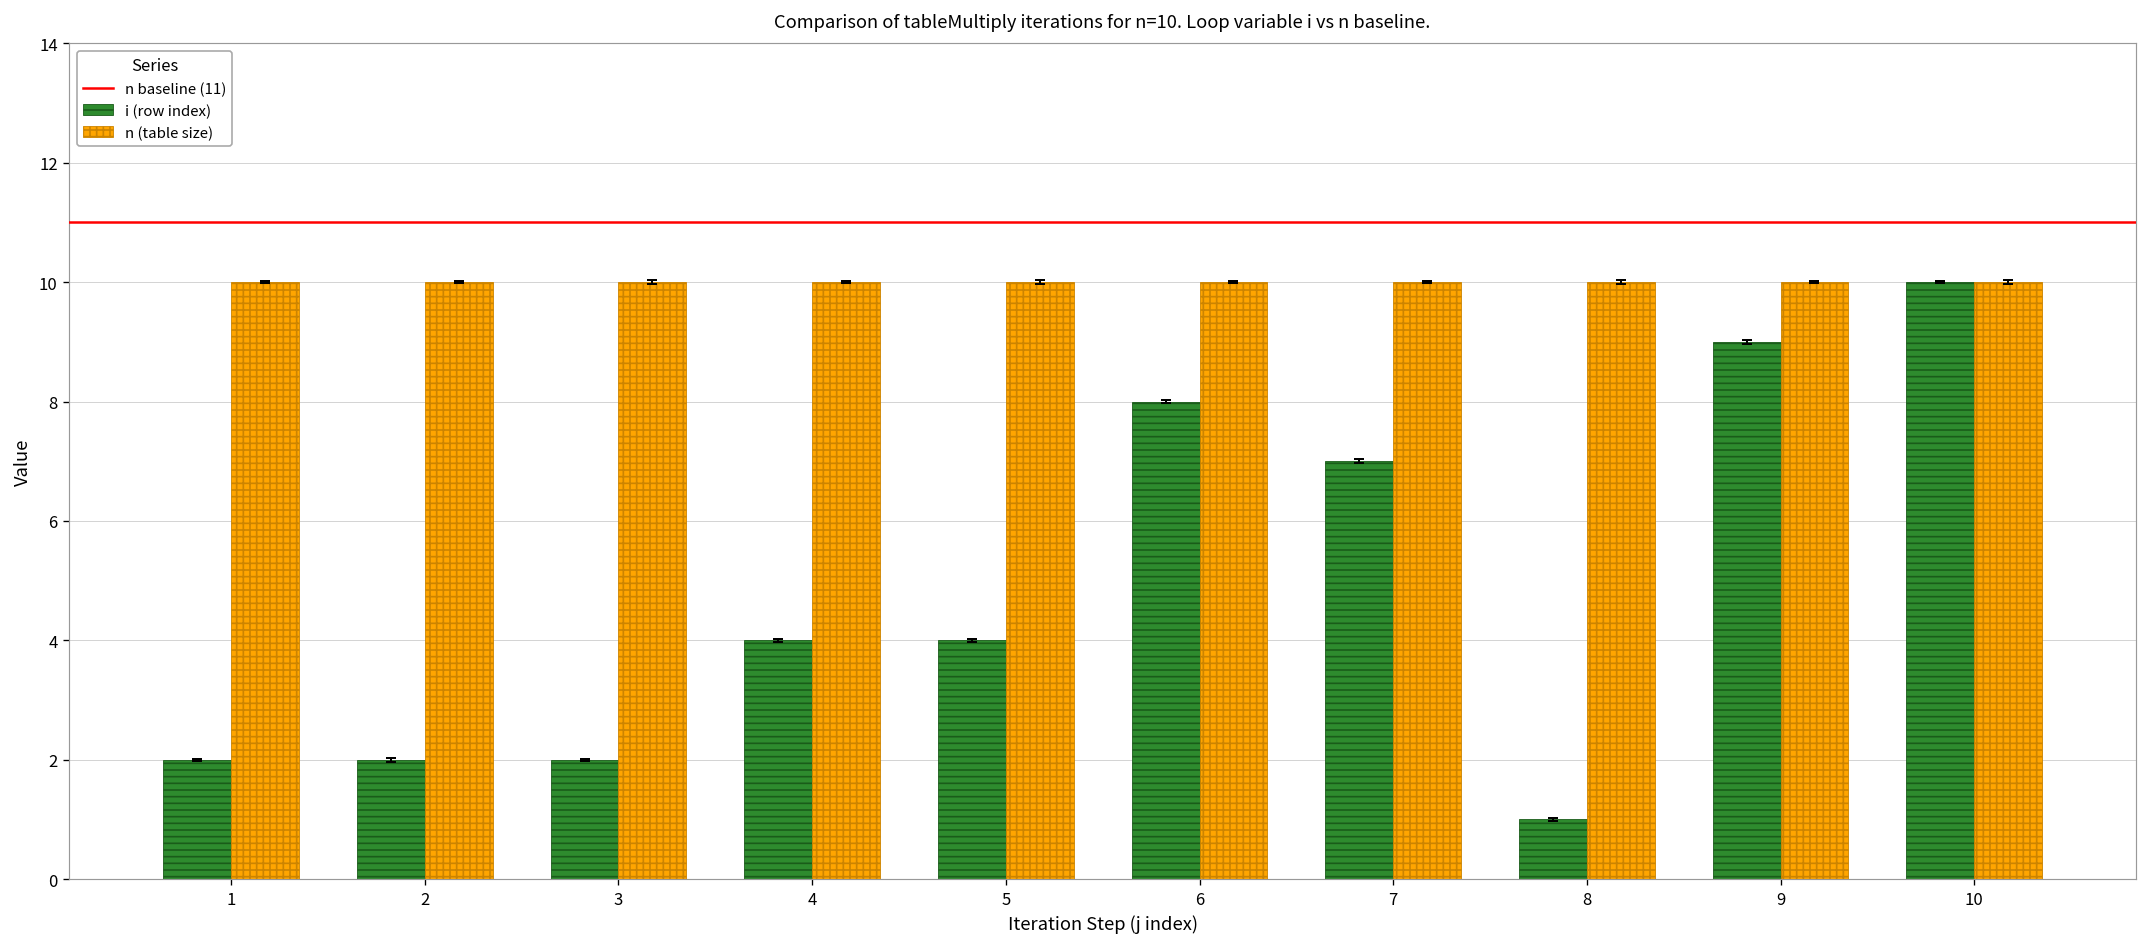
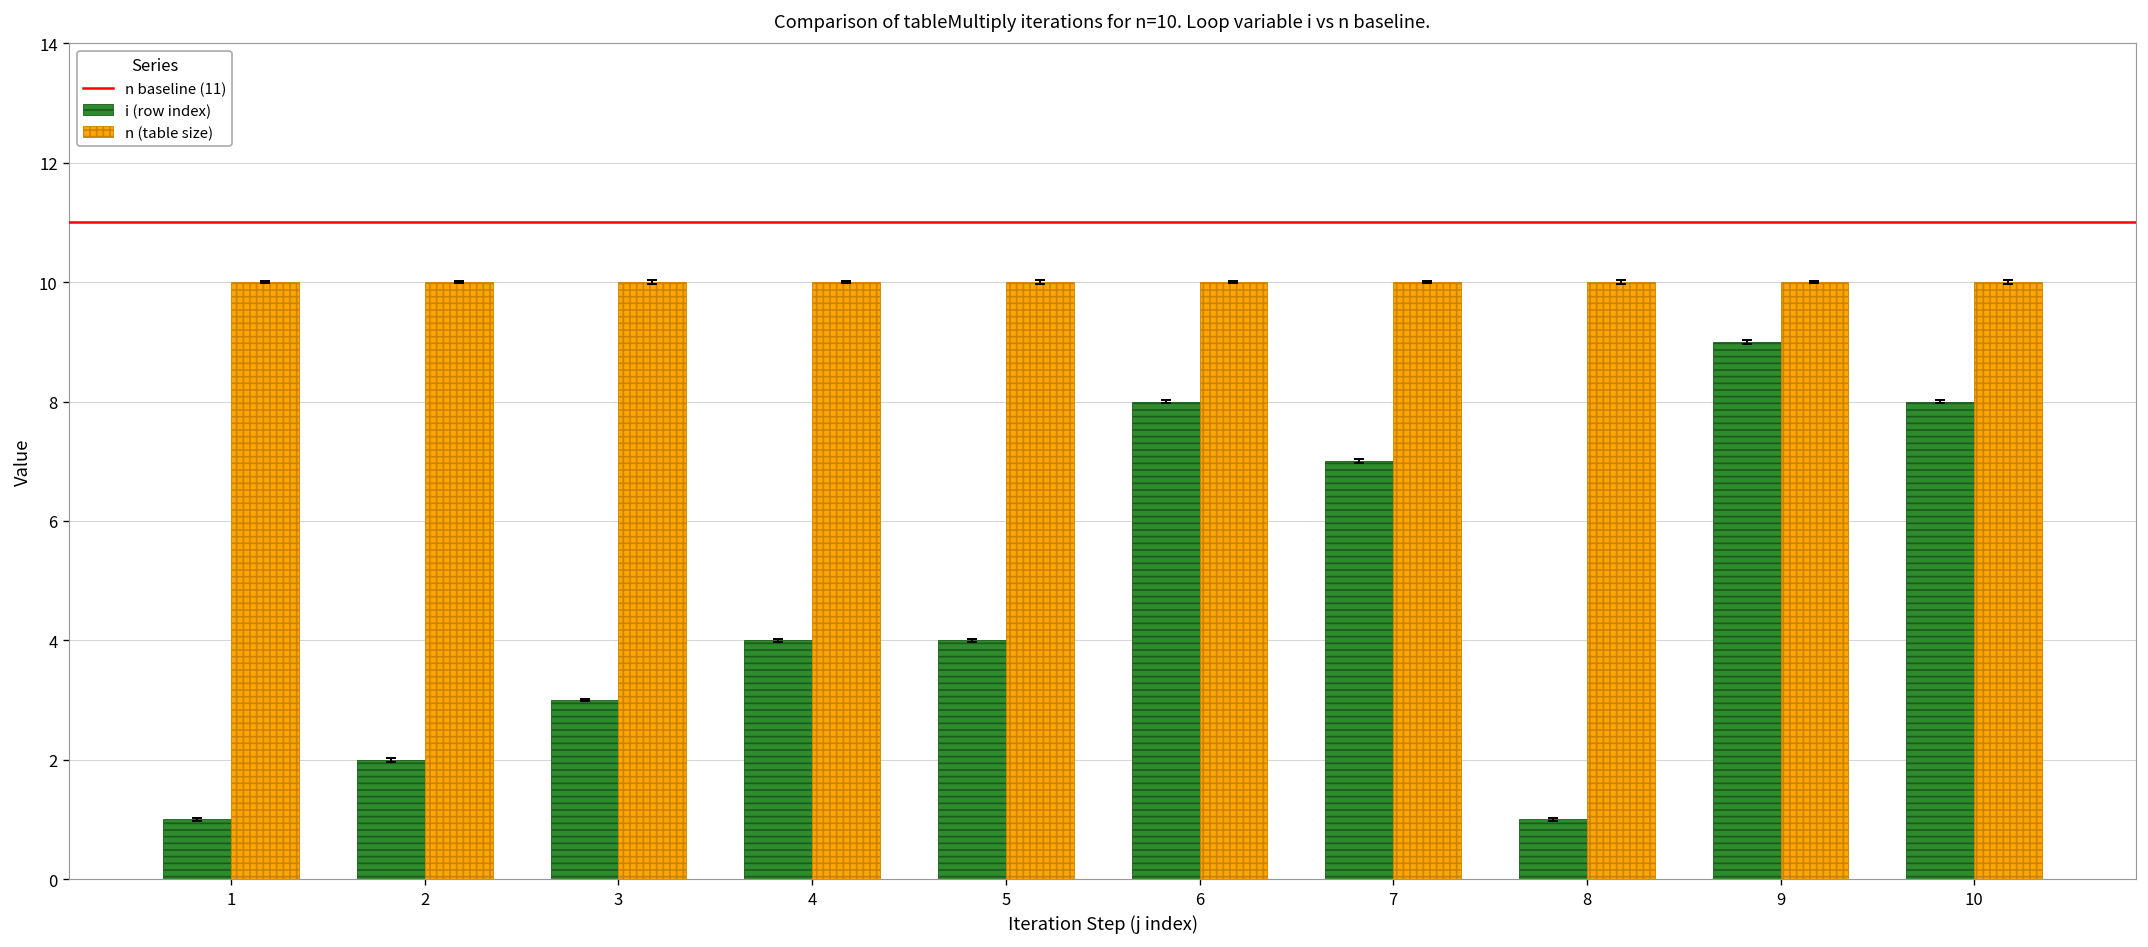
i (row index), 1: 2 -> 1
i (row index), 3: 2 -> 3
i (row index), 10: 10 -> 8
